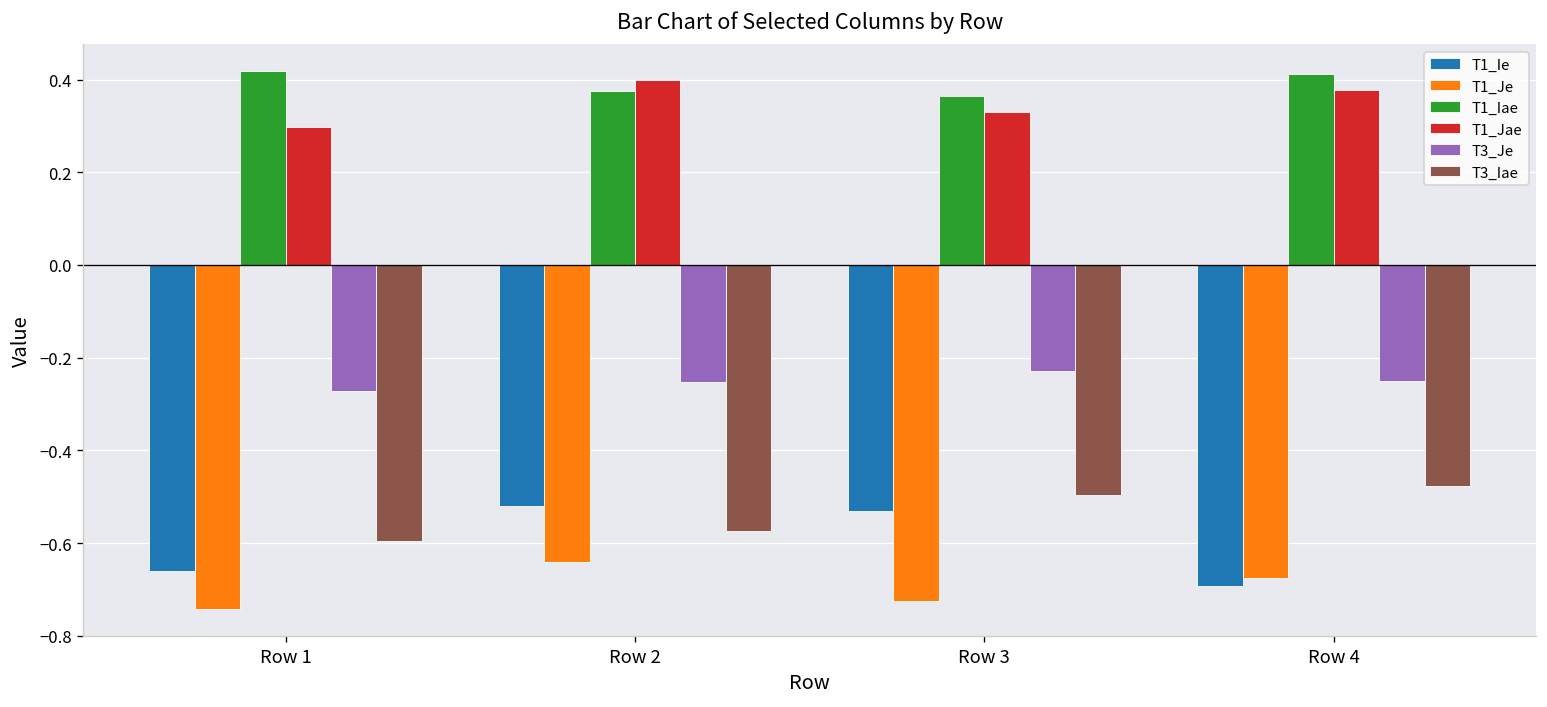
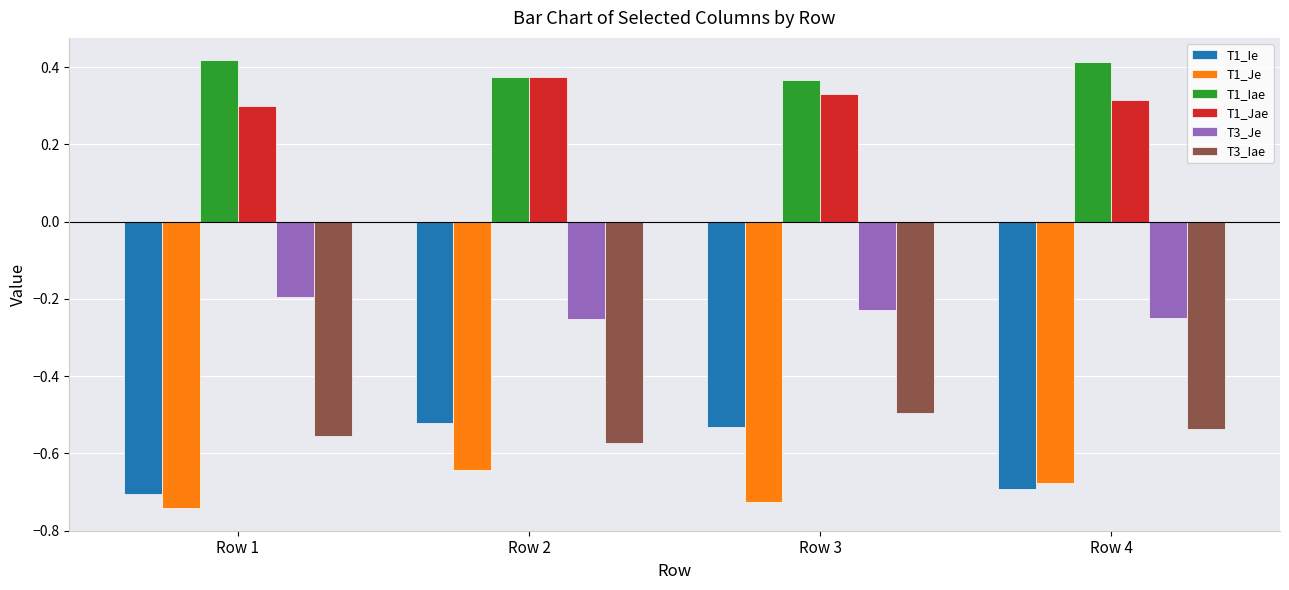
T1_Ie, Row 1: -0.66 -> -0.71
T3_Je, Row 1: -0.27 -> -0.20
T3_Iae, Row 1: -0.60 -> -0.55
T1_Jae, Row 2: 0.40 -> 0.37
T1_Jae, Row 4: 0.38 -> 0.31
T3_Iae, Row 4: -0.48 -> -0.54
